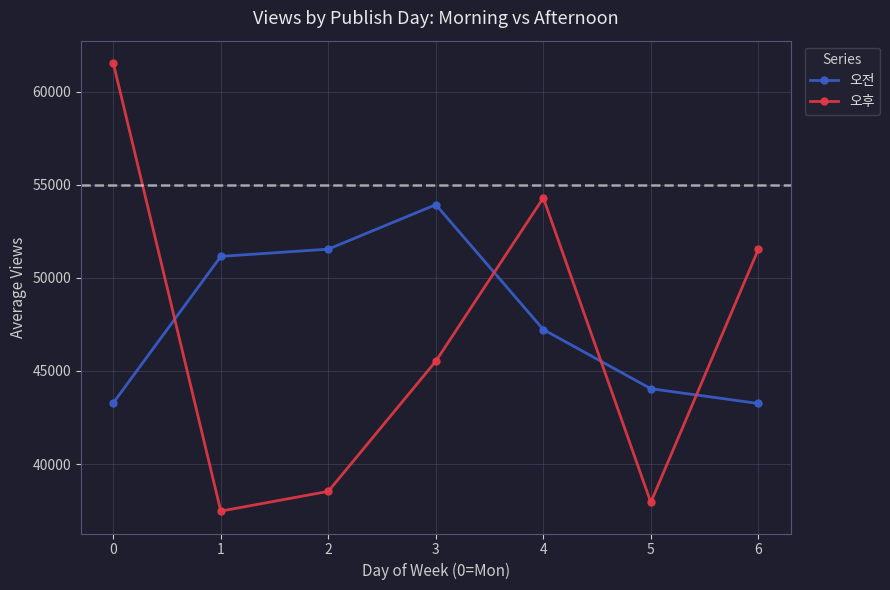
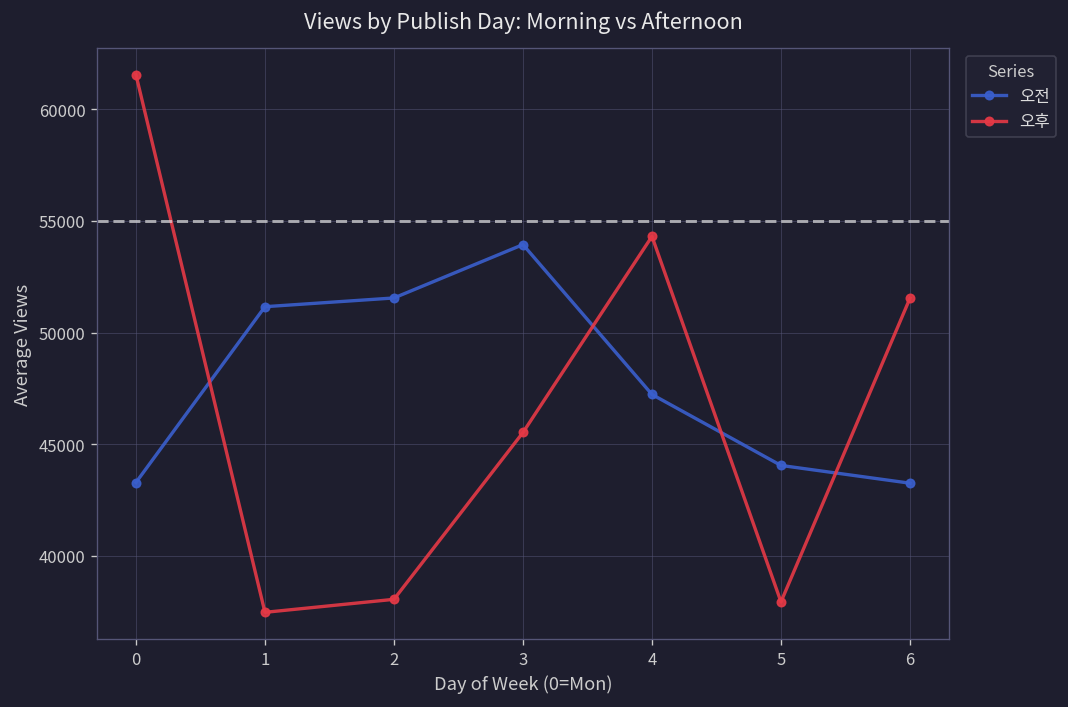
오후, 2: 38500 -> 38100
